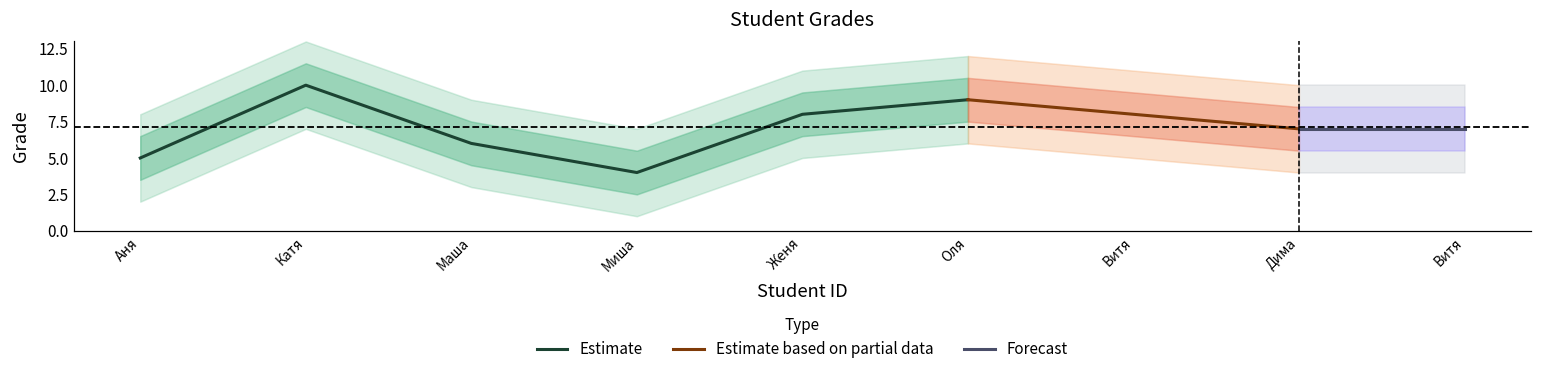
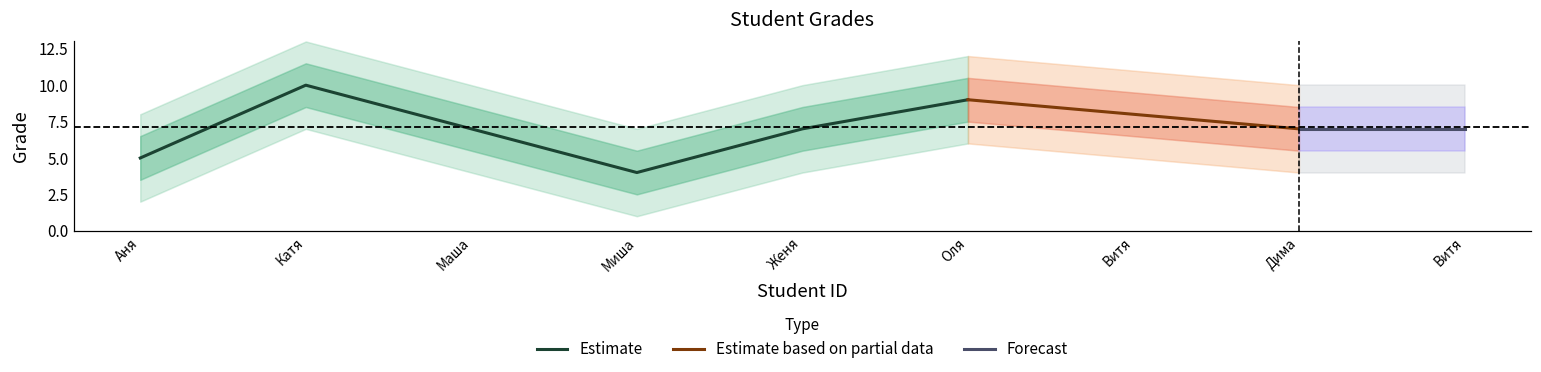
Estimate, Маша: 6 -> 7
Estimate, Женя: 8 -> 7
